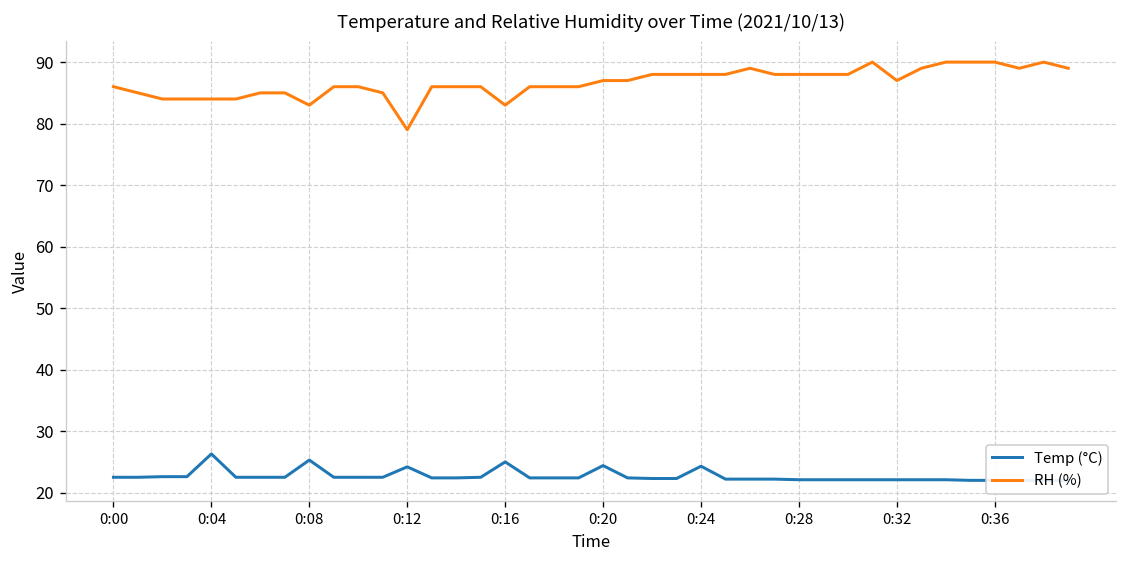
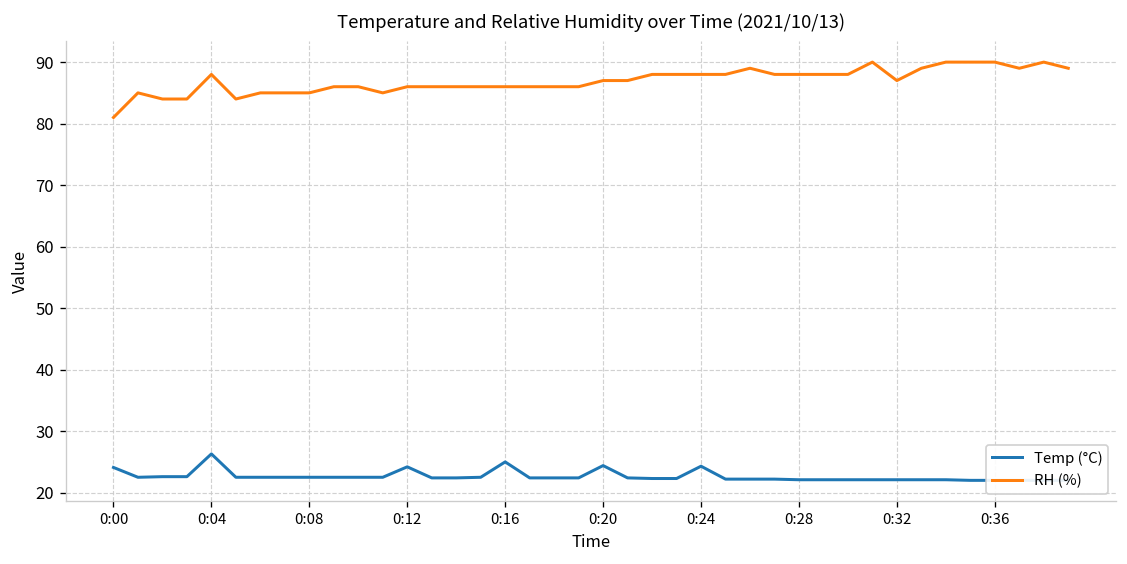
Temp (°C), 0:00: 23 -> 24
RH (%), 0:00: 86 -> 81
RH (%), 0:04: 84 -> 88
Temp (°C), 0:08: 25 -> 23
RH (%), 0:08: 83 -> 85
RH (%), 0:12: 79 -> 86
RH (%), 0:16: 83 -> 86
